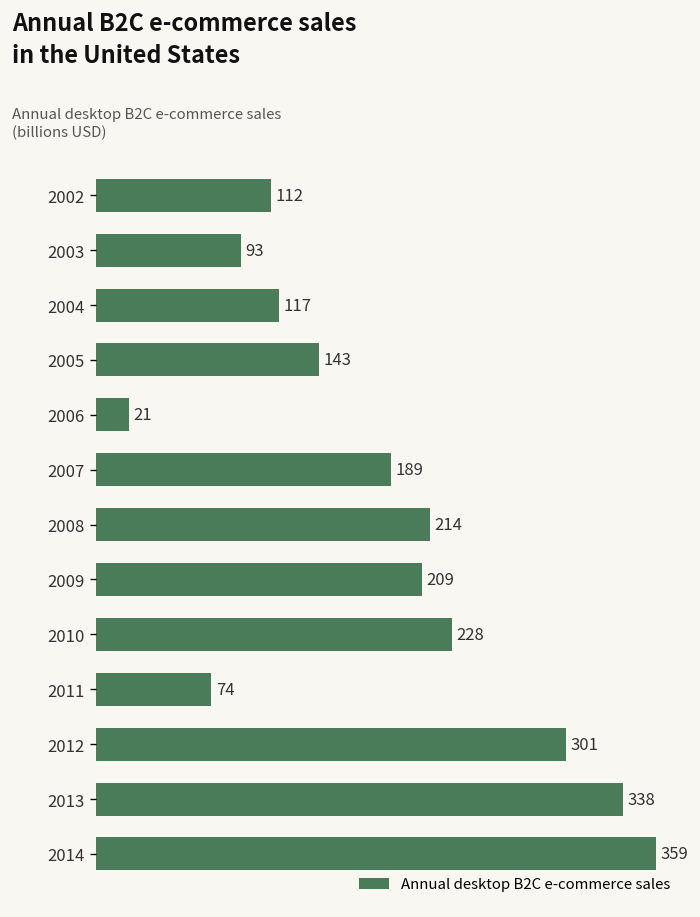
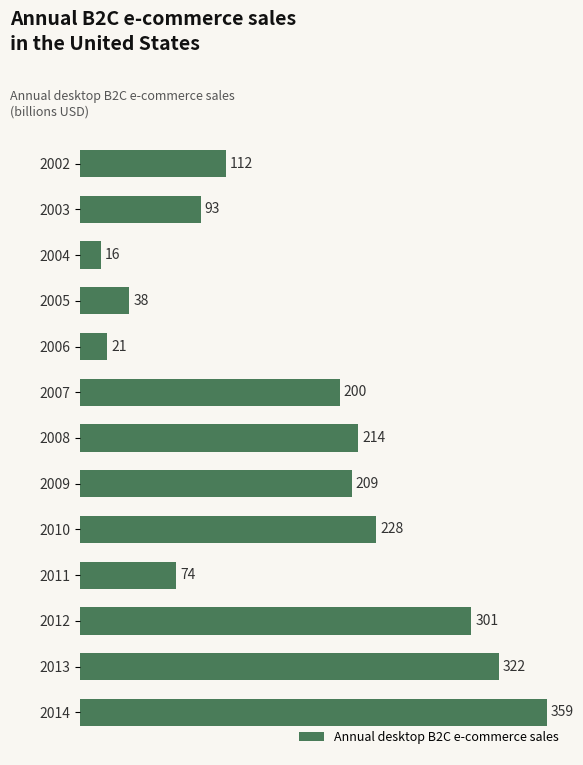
2004: 117 -> 16
2005: 143 -> 38
2007: 189 -> 200
2013: 338 -> 322
